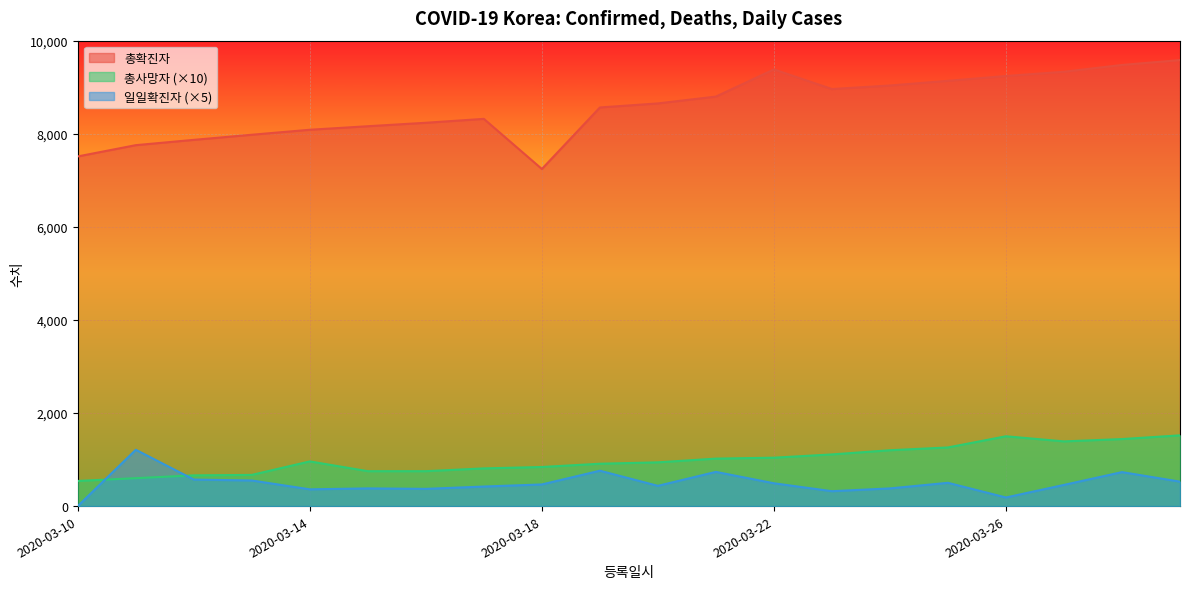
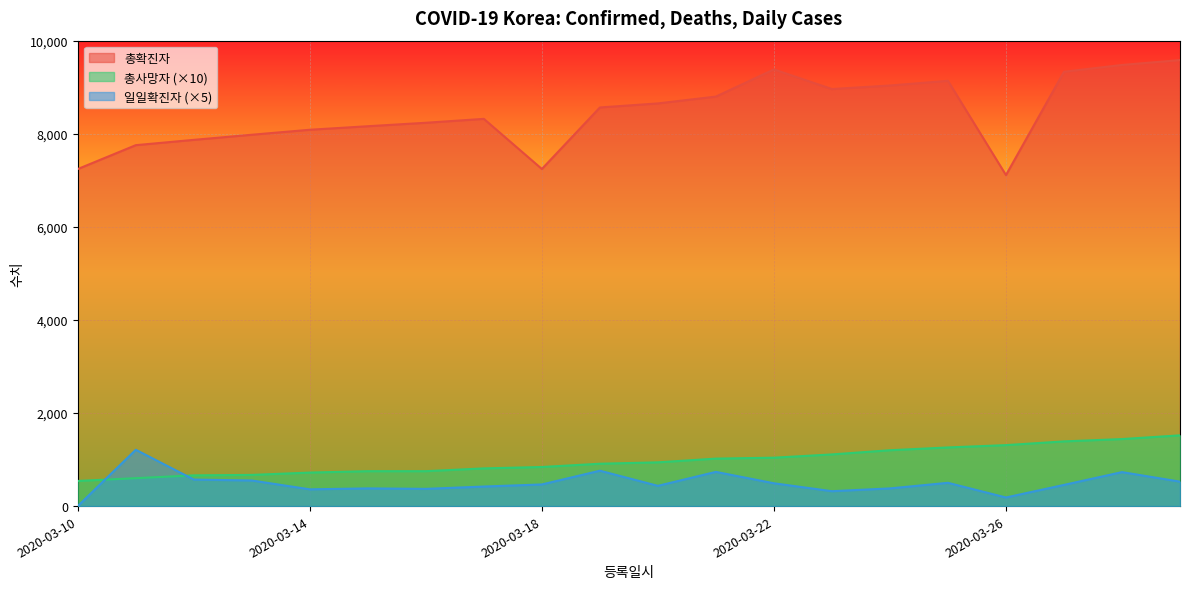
총확진자, 2020-03-10: 7,500 -> 7,200
총사망자 (×10), 2020-03-14: 1,000 -> 700
총확진자, 2020-03-26: 9,200 -> 7,100
총사망자 (×10), 2020-03-26: 1,500 -> 1,300
